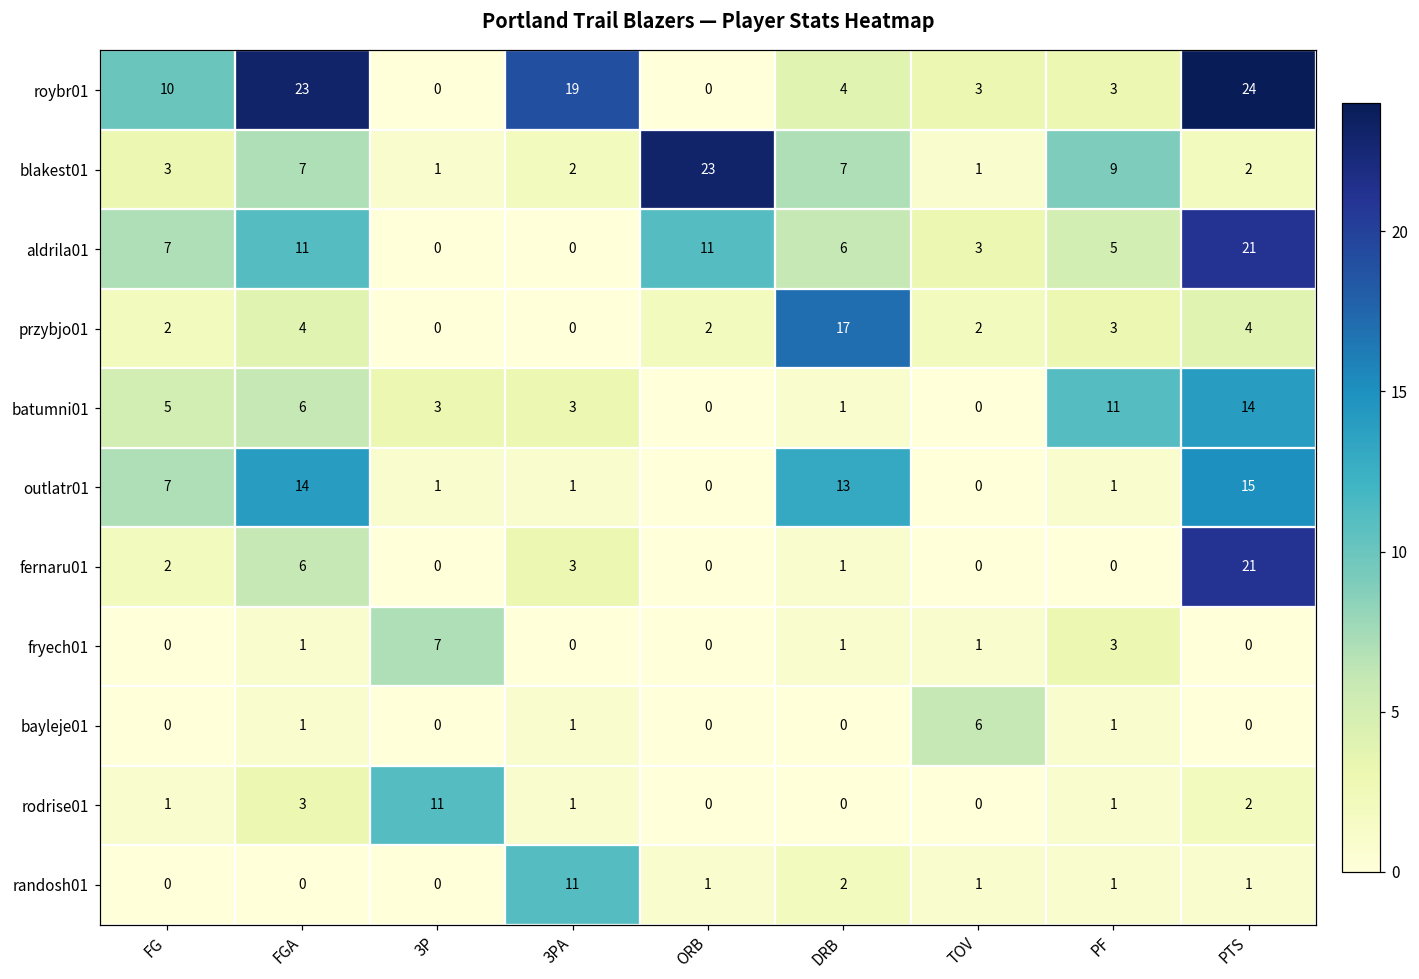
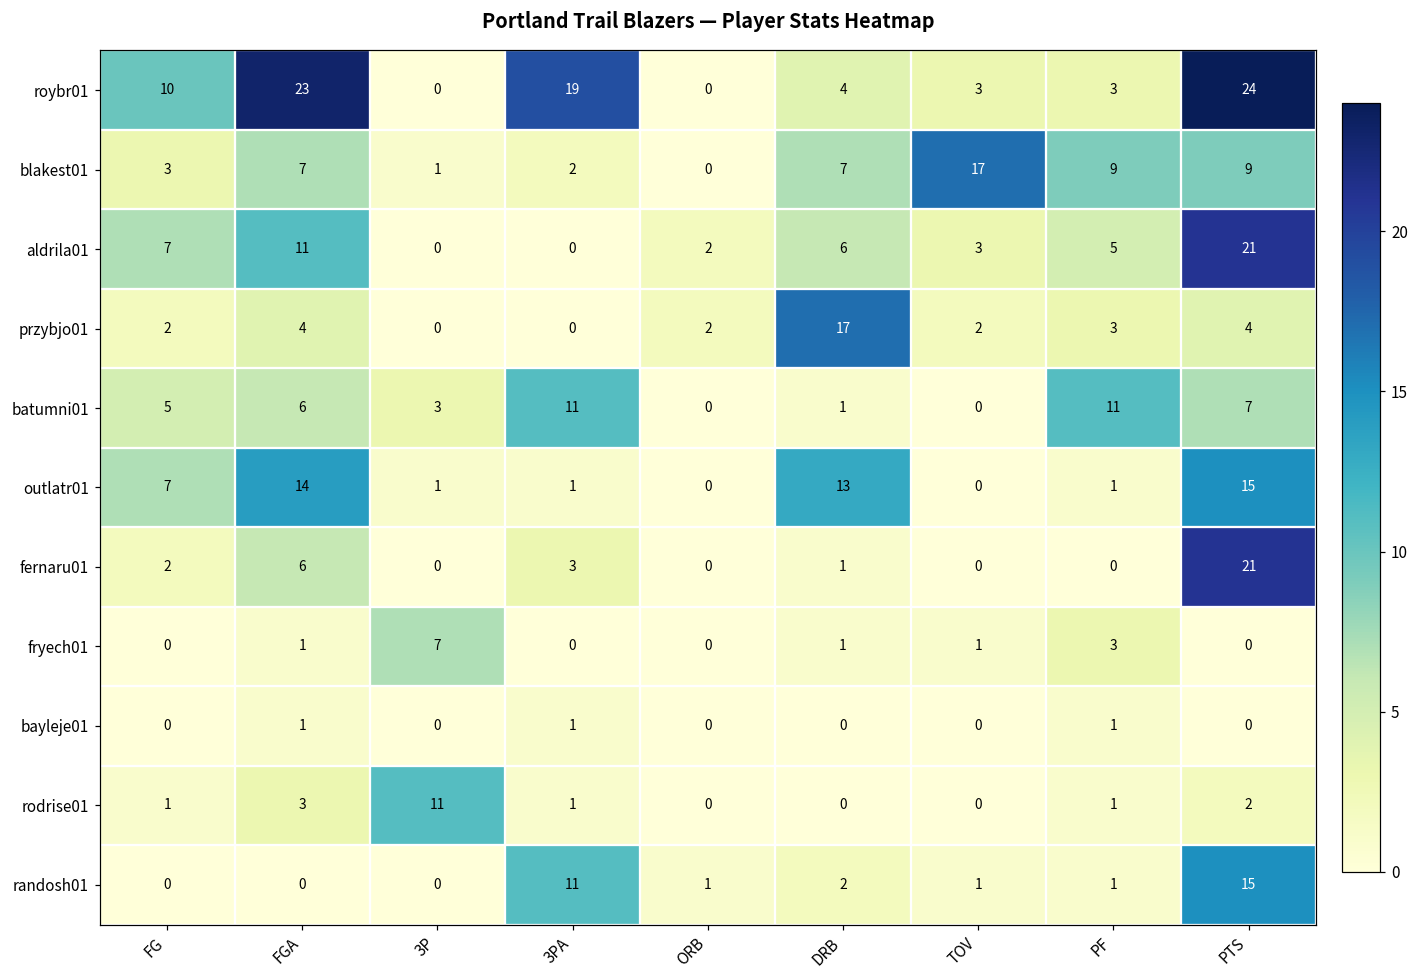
blakest01, ORB: 23 -> 0
blakest01, TOV: 1 -> 17
blakest01, PTS: 2 -> 9
aldrila01, ORB: 11 -> 2
batumni01, 3PA: 3 -> 11
batumni01, PTS: 14 -> 7
bayleje01, TOV: 6 -> 0
randosh01, PTS: 1 -> 15
